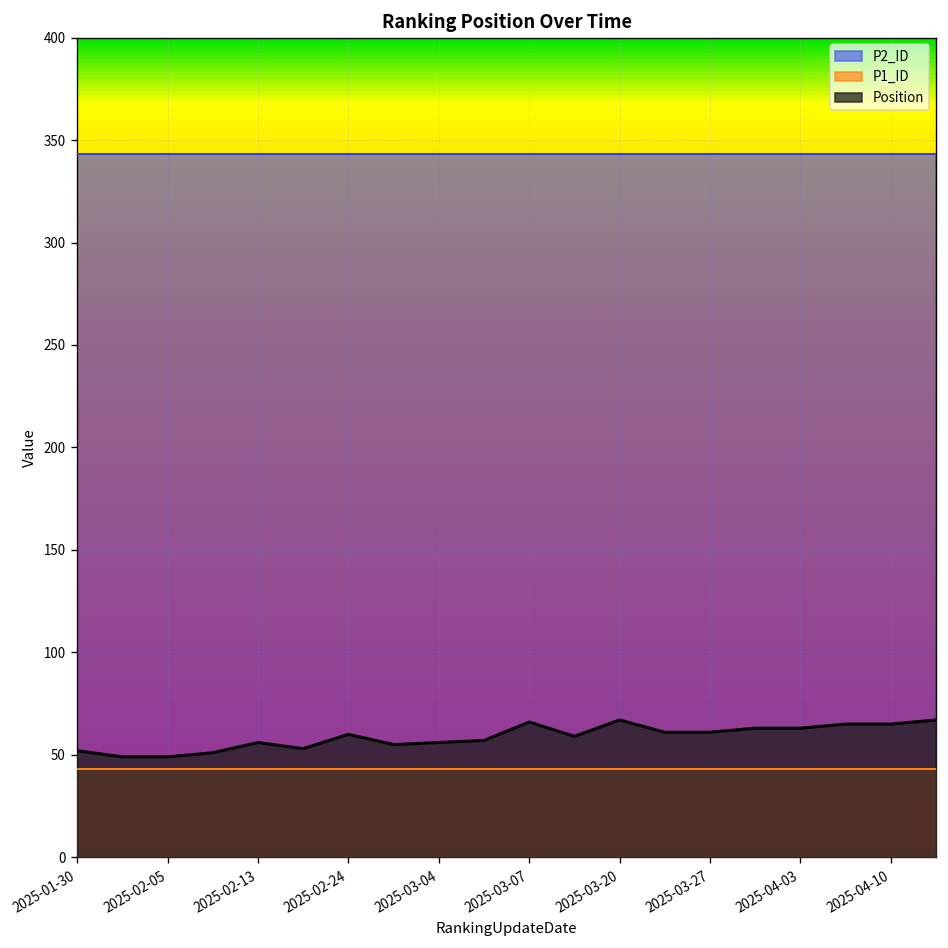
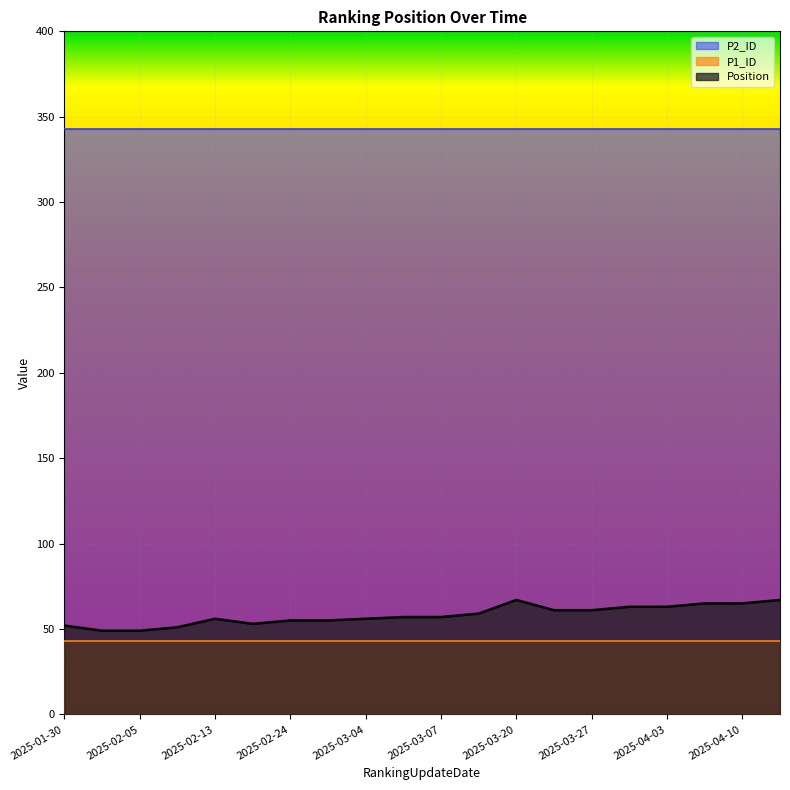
Position, 2025-02-24: 60 -> 55
Position, 2025-03-07: 66 -> 57
